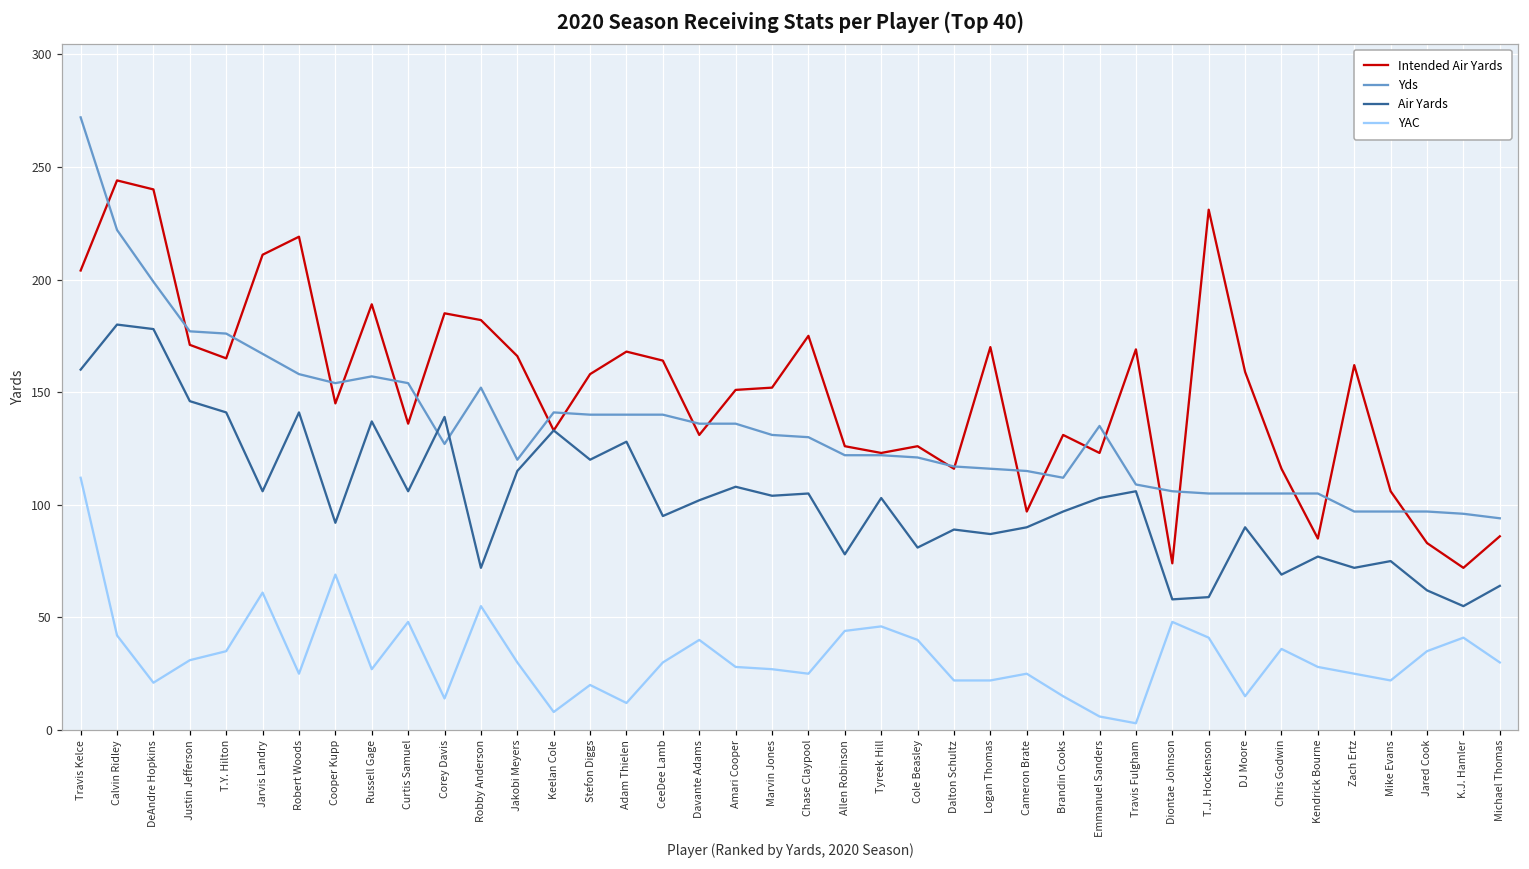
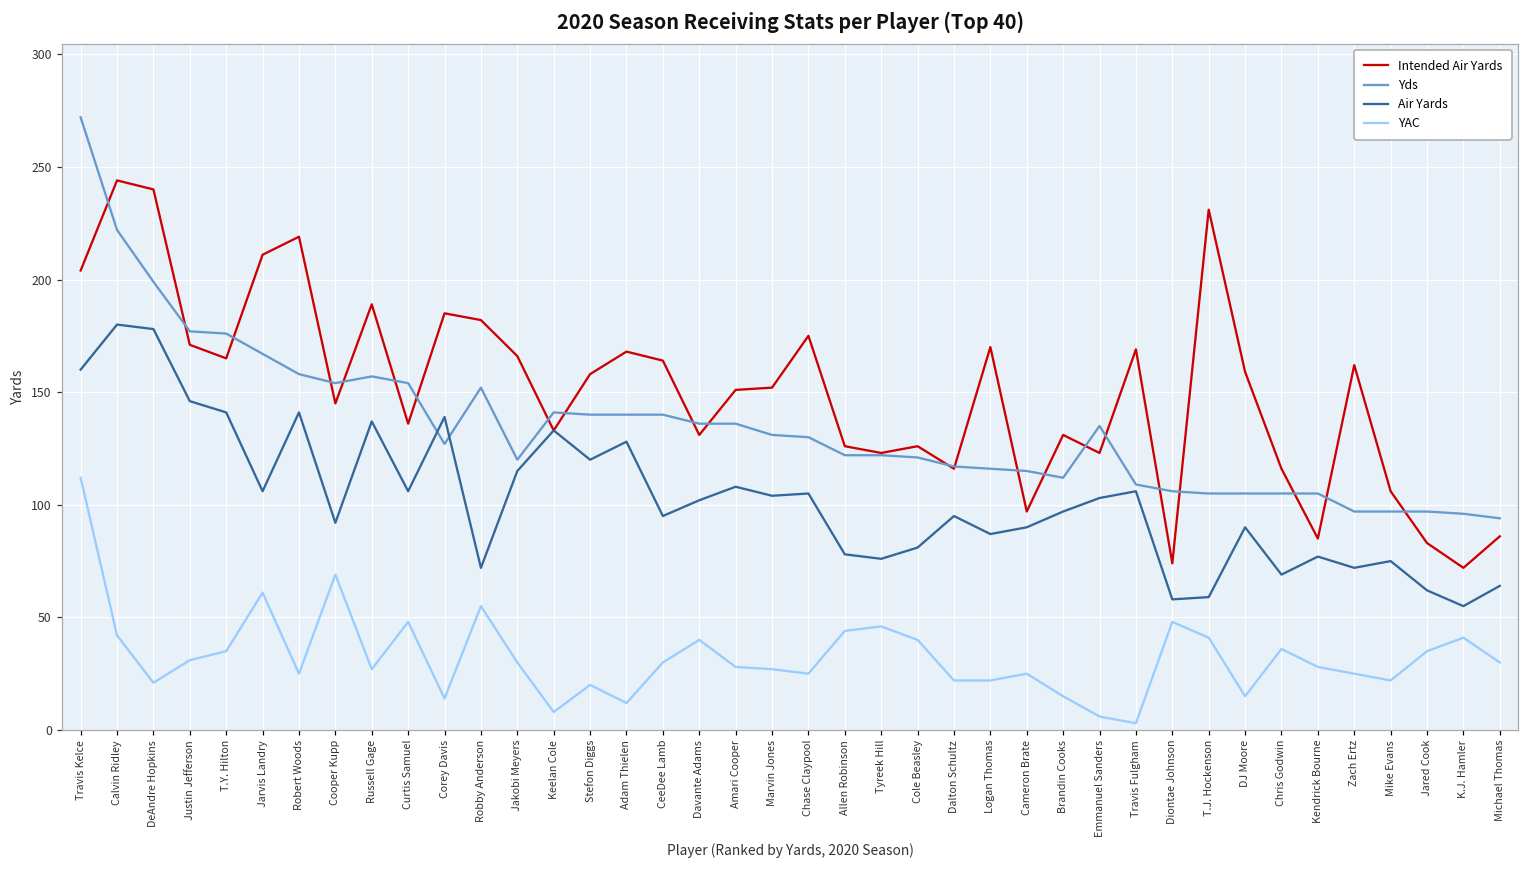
Air Yards, Tyreek Hill: 103 -> 76
Air Yards, Dalton Schultz: 89 -> 95
